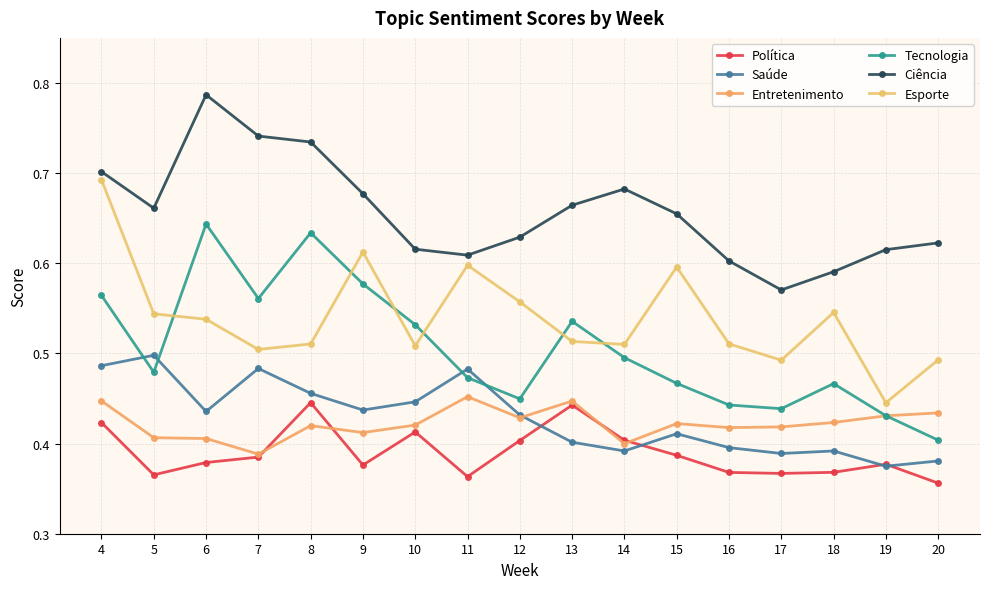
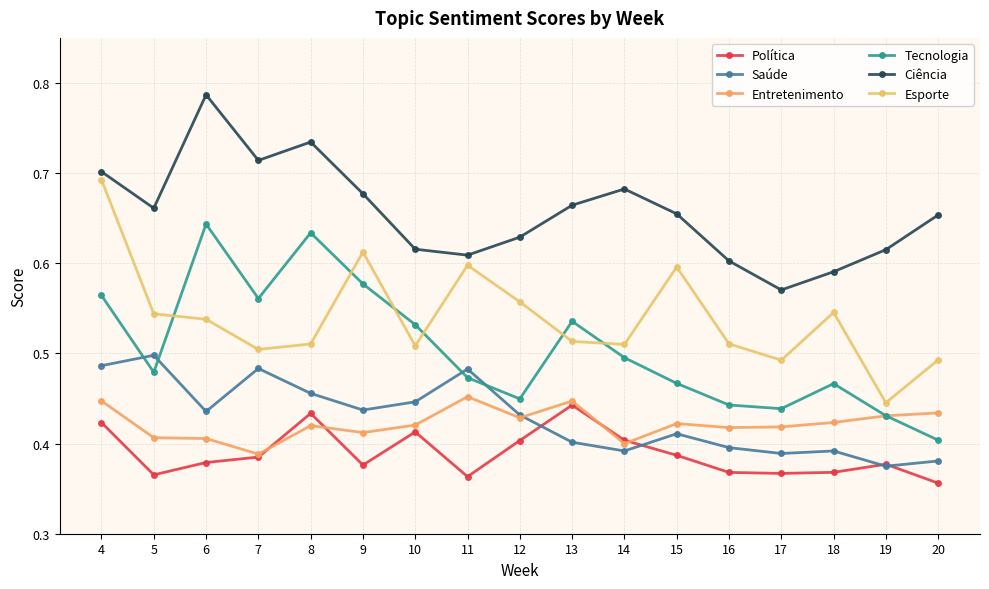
Ciência, 7: 0.74 -> 0.71
Política, 8: 0.45 -> 0.43
Ciência, 20: 0.62 -> 0.65
